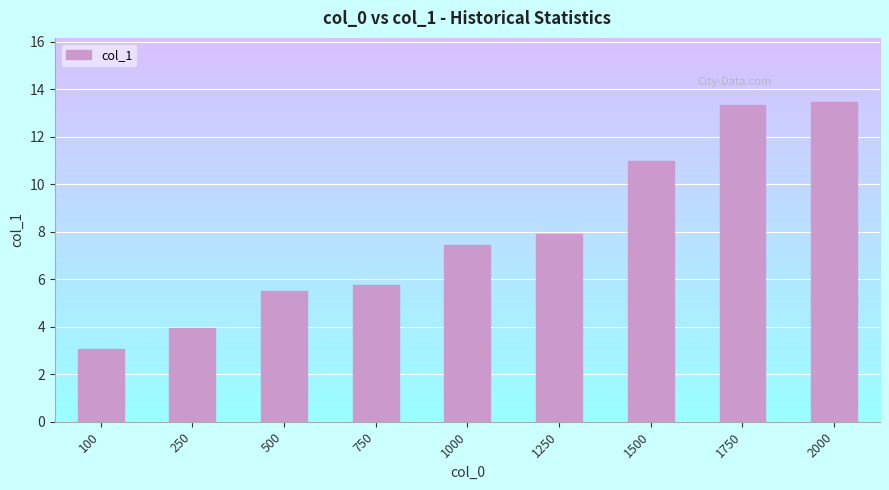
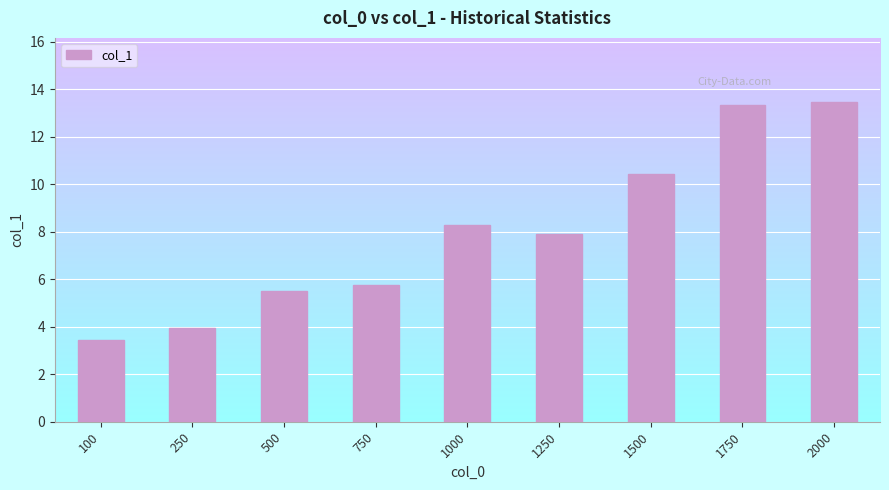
100: 3.1 -> 3.5
1000: 7.4 -> 8.3
1500: 11.0 -> 10.4
